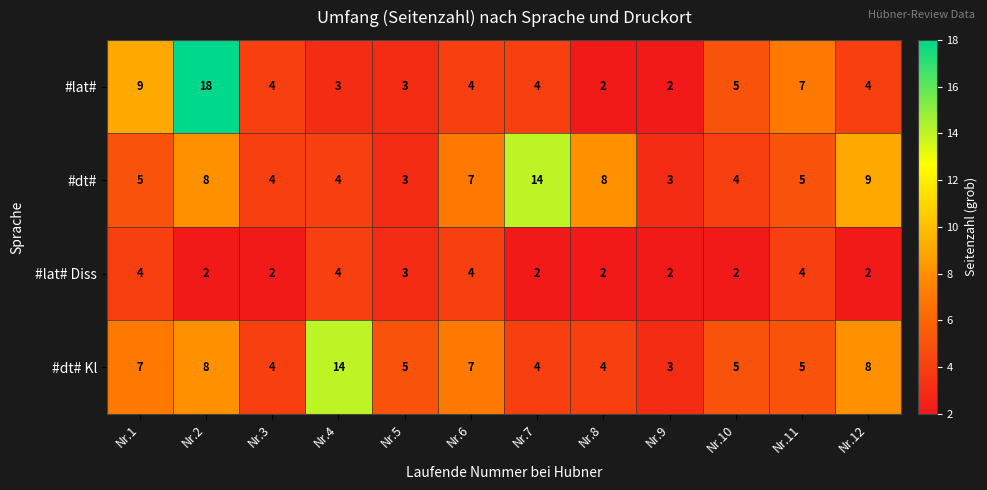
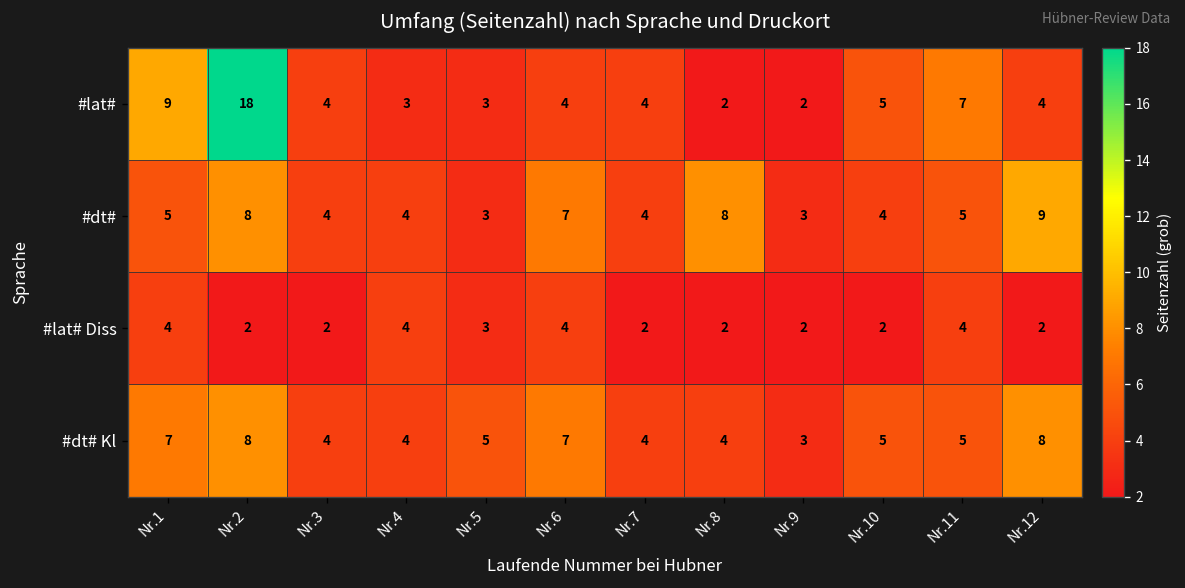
#dt#, Nr.7: 14 -> 4
#dt# Kl, Nr.4: 14 -> 4
